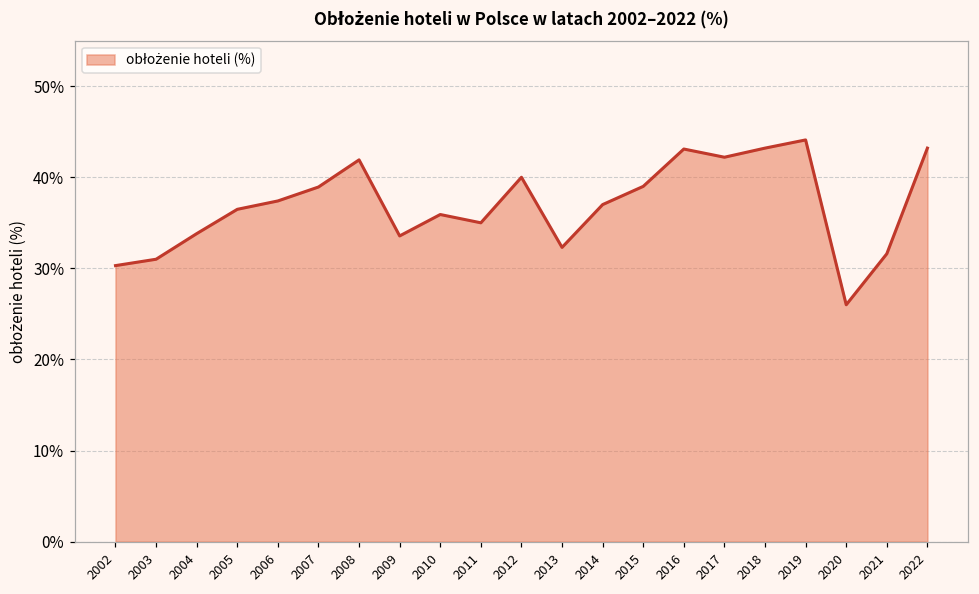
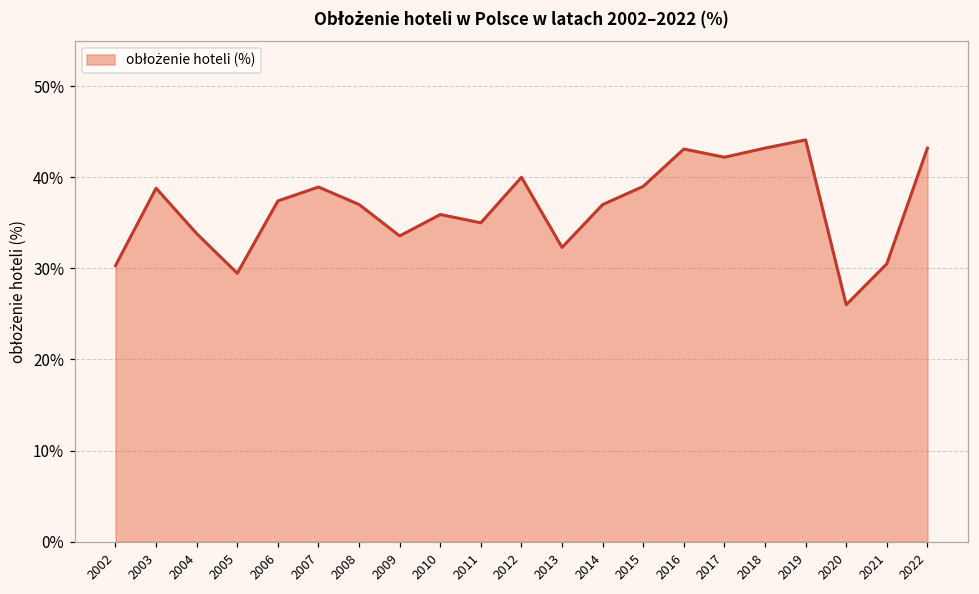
2003: 31% -> 39%
2005: 36% -> 29%
2008: 42% -> 37%
2021: 32% -> 31%
